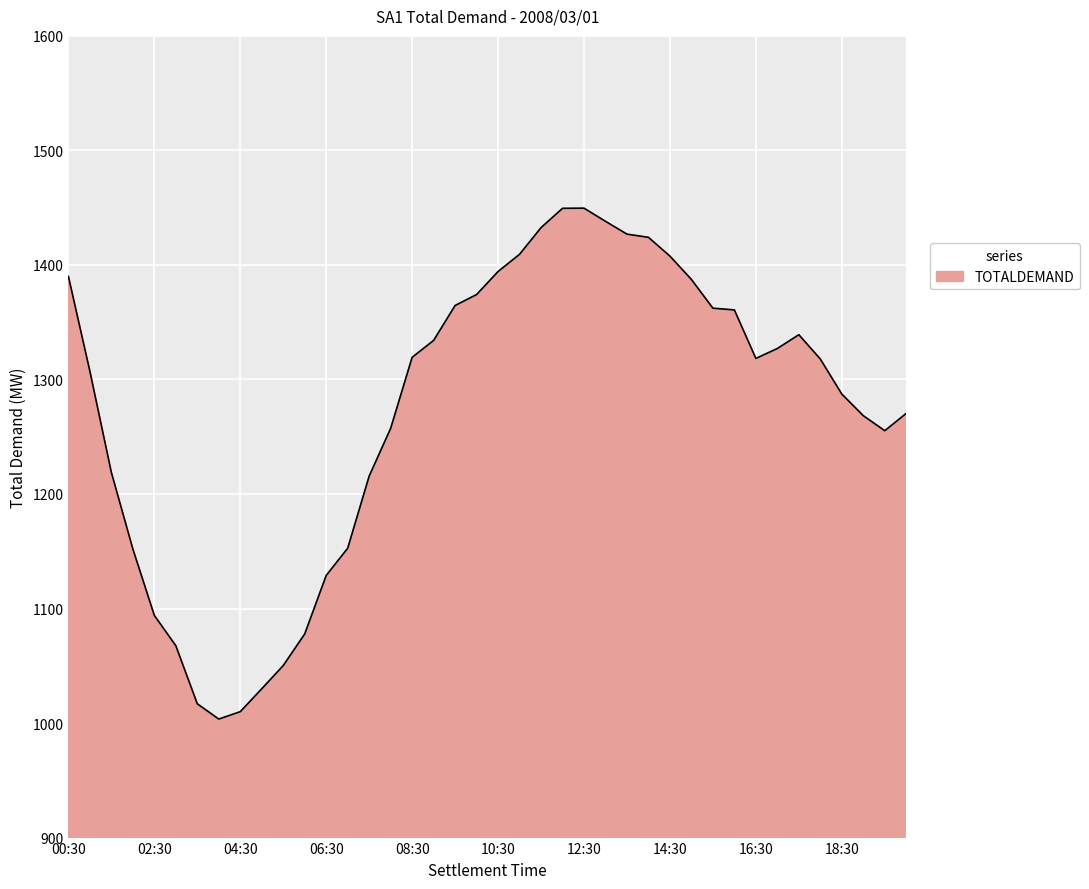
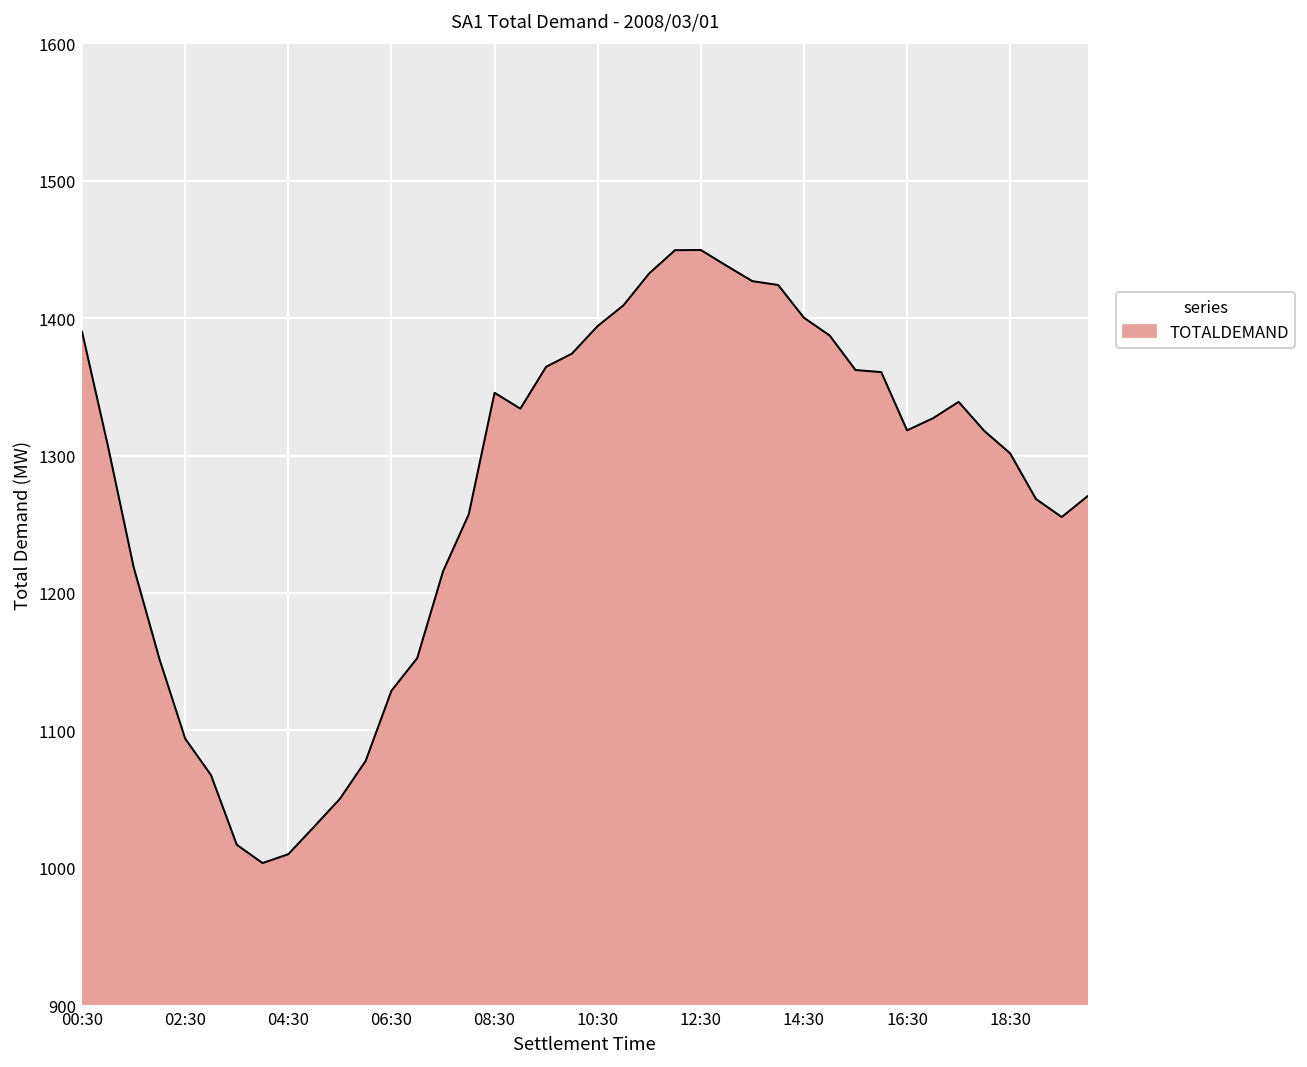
08:30: 1319 -> 1346
14:30: 1408 -> 1400
18:30: 1287 -> 1302
